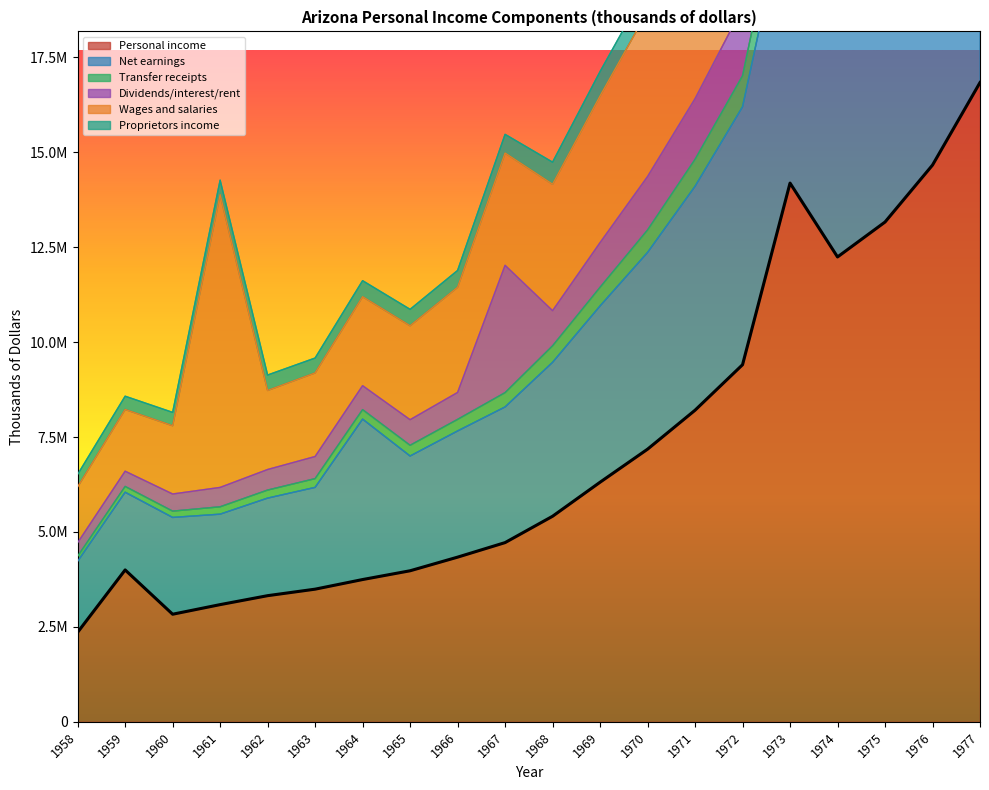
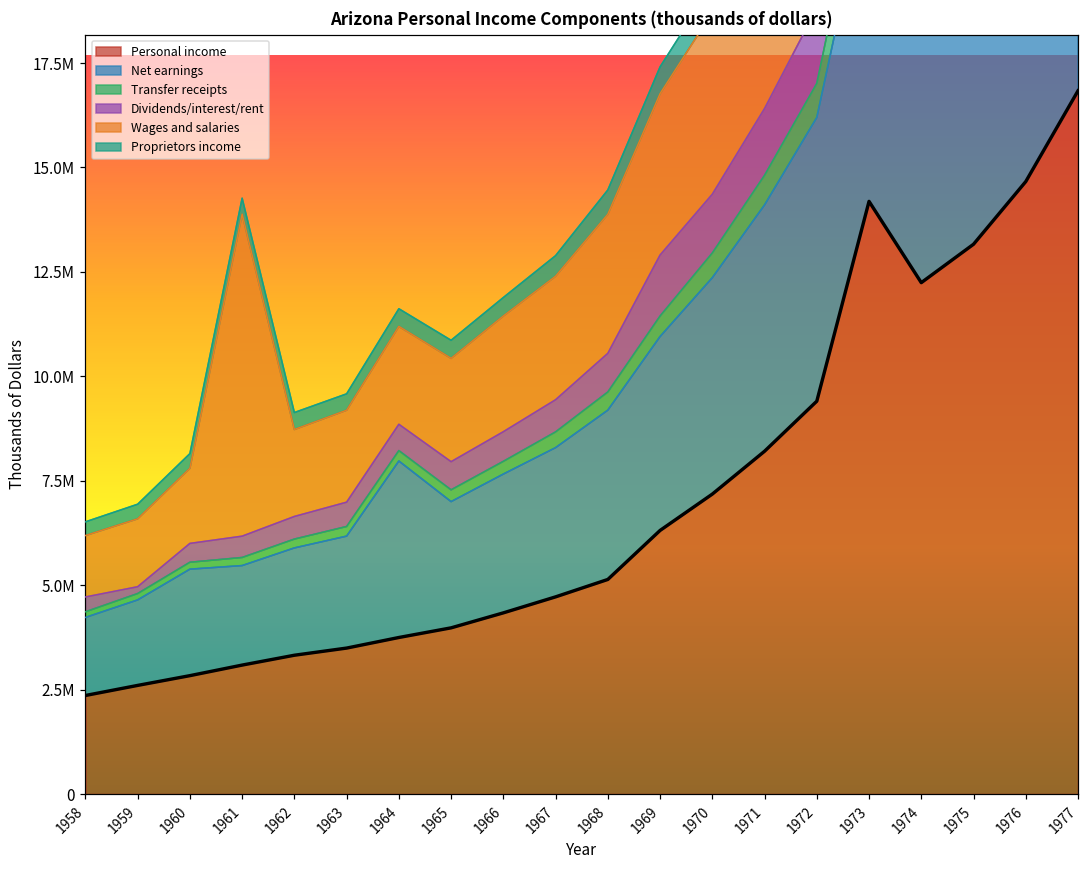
Personal income, 1959: 4000000 -> 2600000
Dividends/interest/rent, 1959: 400000 -> 200000
Dividends/interest/rent, 1967: 3400000 -> 800000
Personal income, 1968: 5400000 -> 5100000
Dividends/interest/rent, 1969: 1200000 -> 1500000
